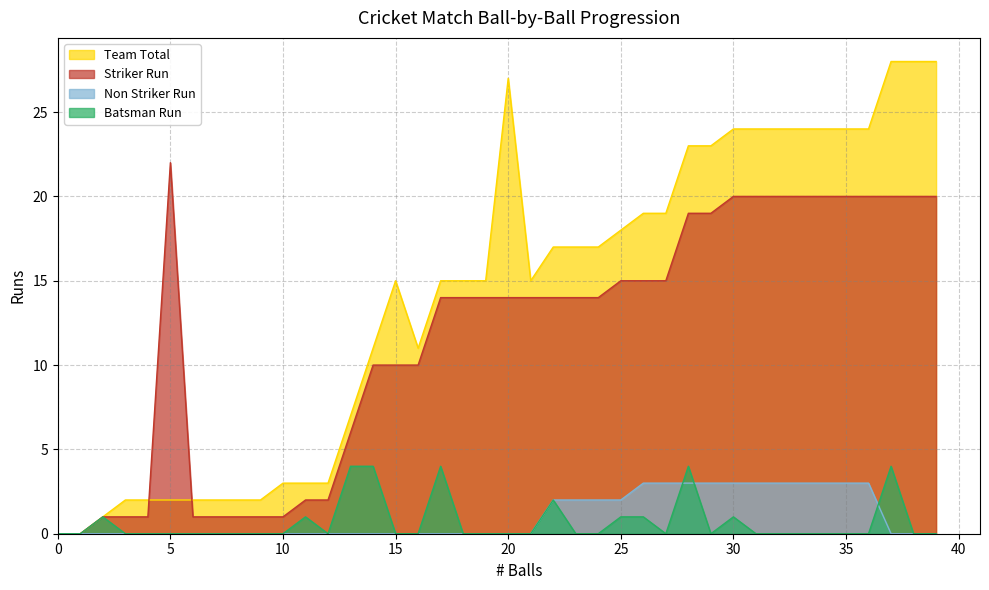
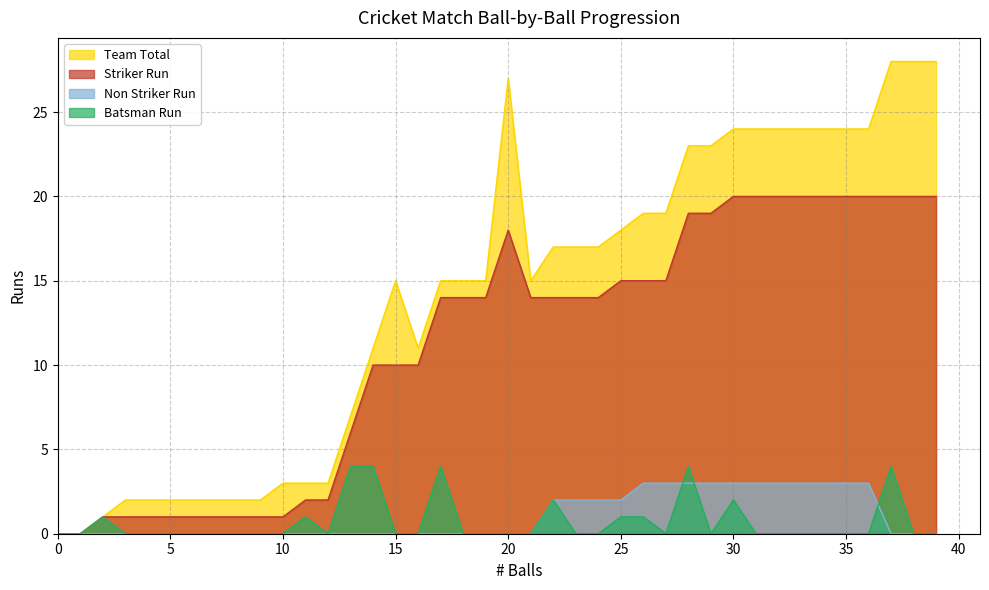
Striker Run, 5: 22 -> 1
Striker Run, 20: 14 -> 18
Batsman Run, 30: 1 -> 2
